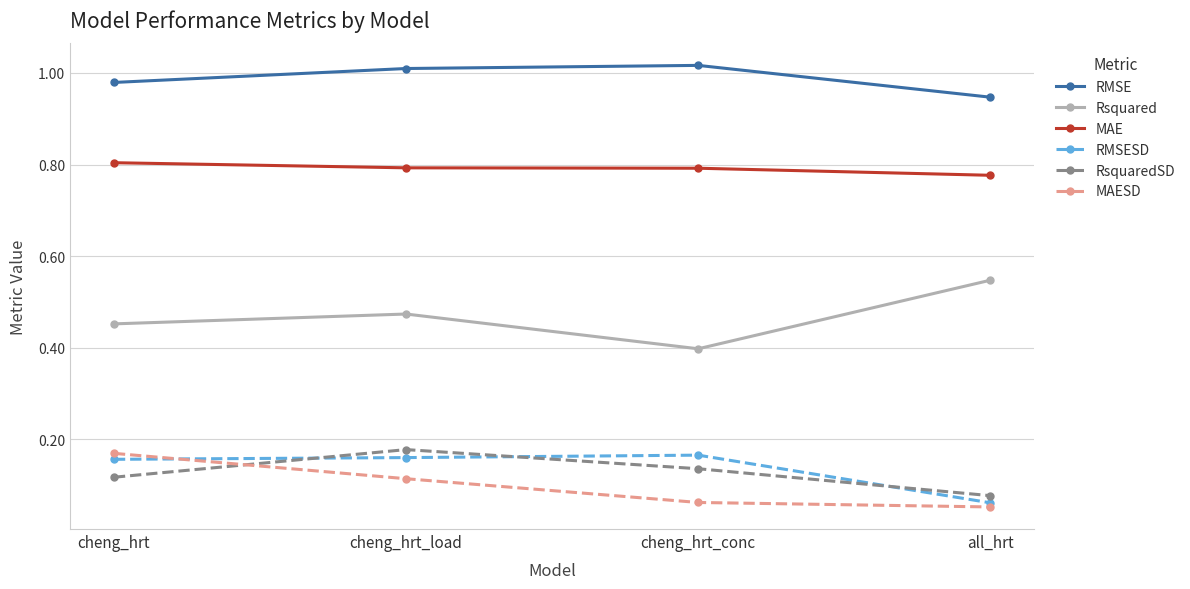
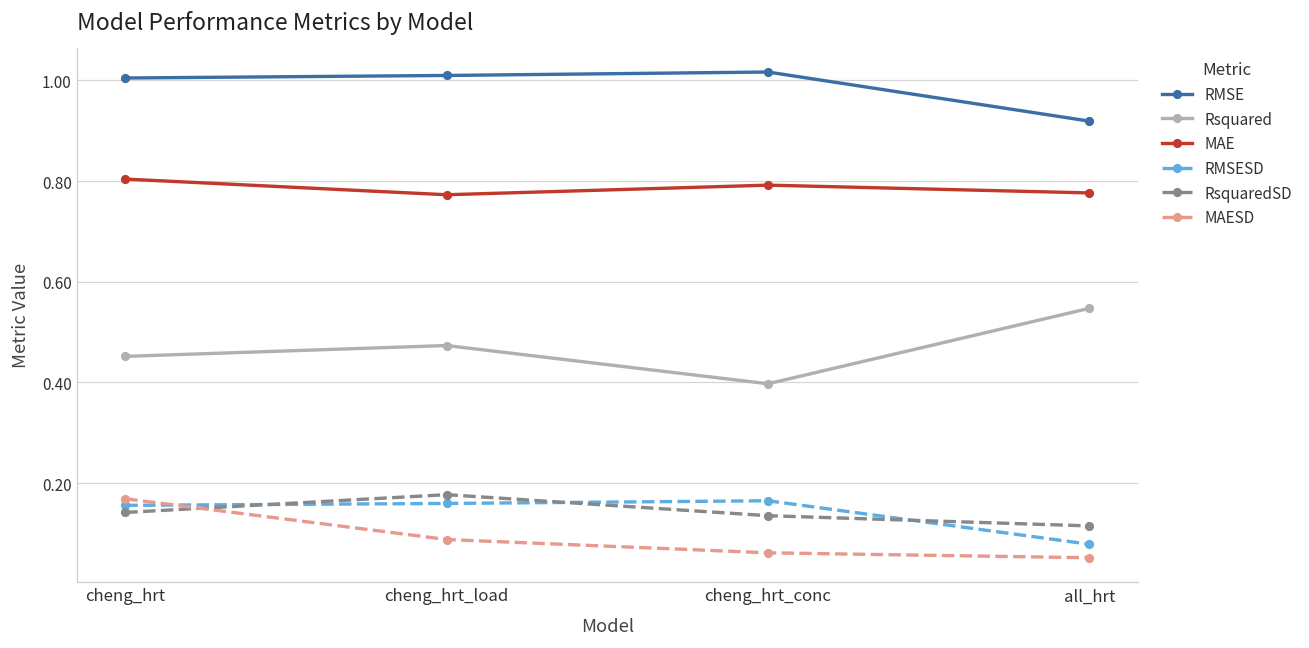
RMSE, cheng_hrt: 0.98 -> 1.00
RsquaredSD, cheng_hrt: 0.12 -> 0.14
MAE, cheng_hrt_load: 0.79 -> 0.77
MAESD, cheng_hrt_load: 0.11 -> 0.09
RMSE, all_hrt: 0.95 -> 0.92
RMSESD, all_hrt: 0.06 -> 0.08
RsquaredSD, all_hrt: 0.08 -> 0.12
